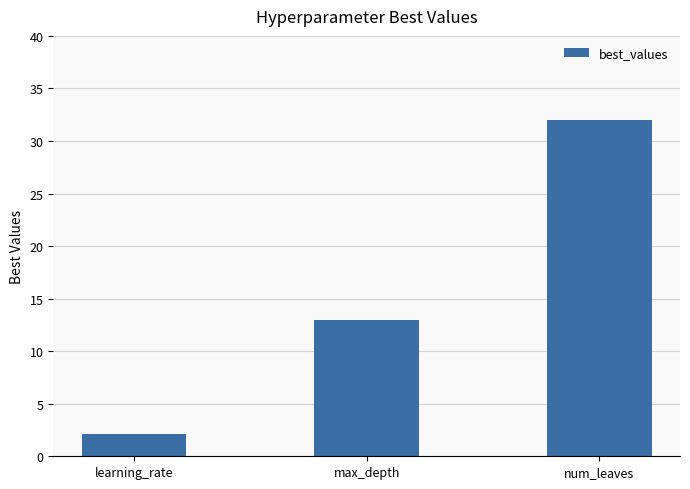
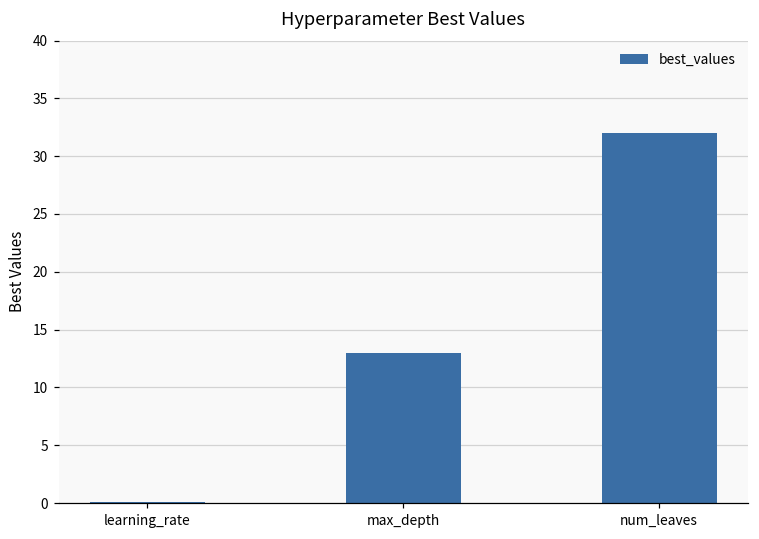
learning_rate: 2.1 -> 0.1
